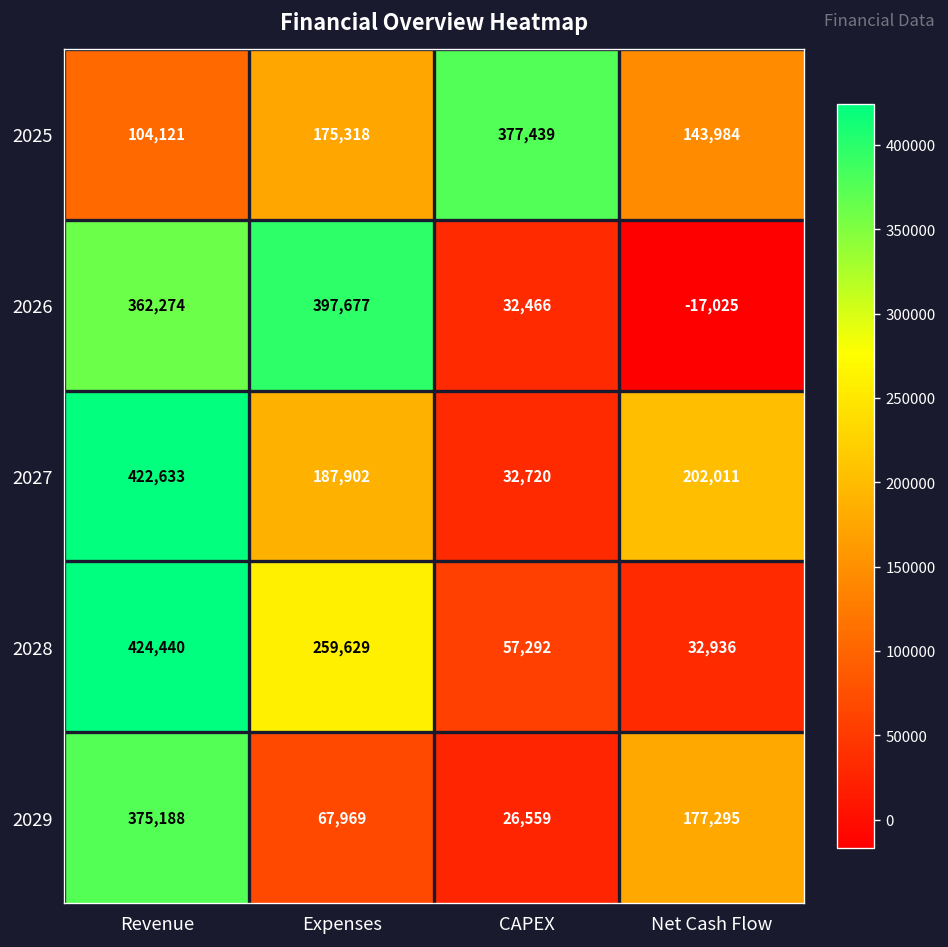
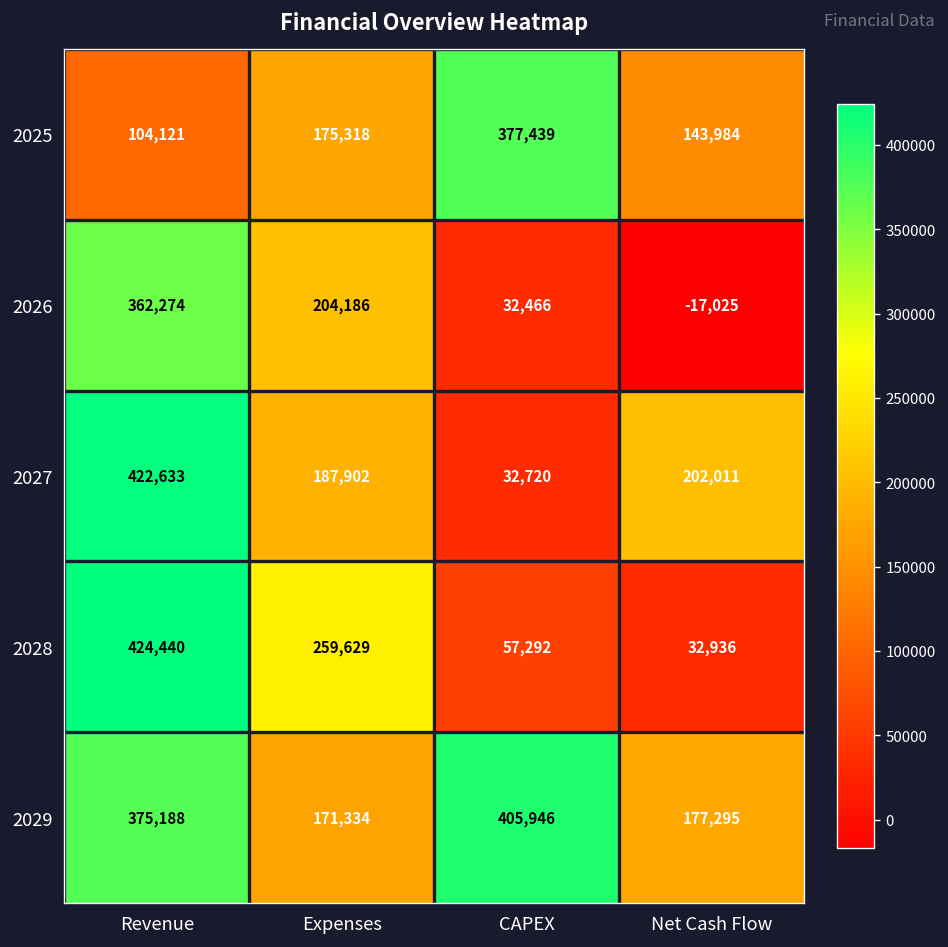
2026, Expenses: 397,677 -> 204,186
2029, Expenses: 67,969 -> 171,334
2029, CAPEX: 26,559 -> 405,946
